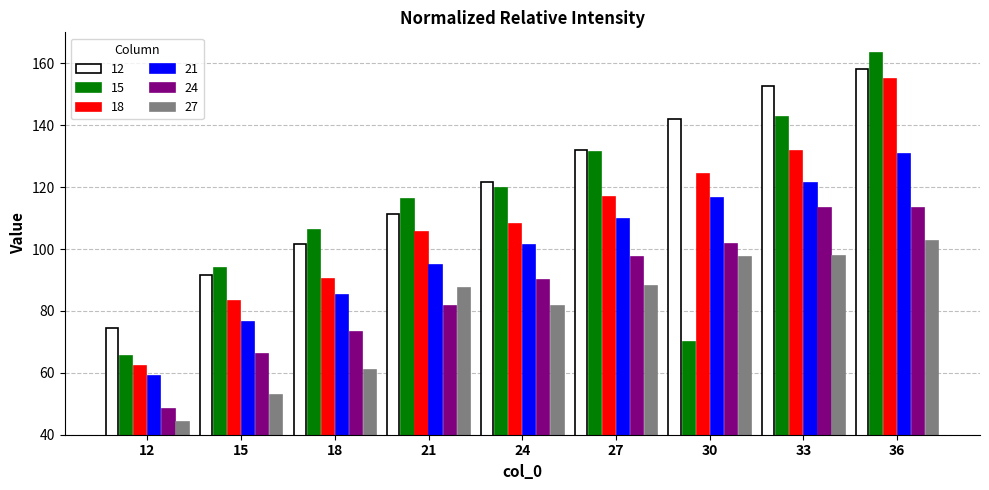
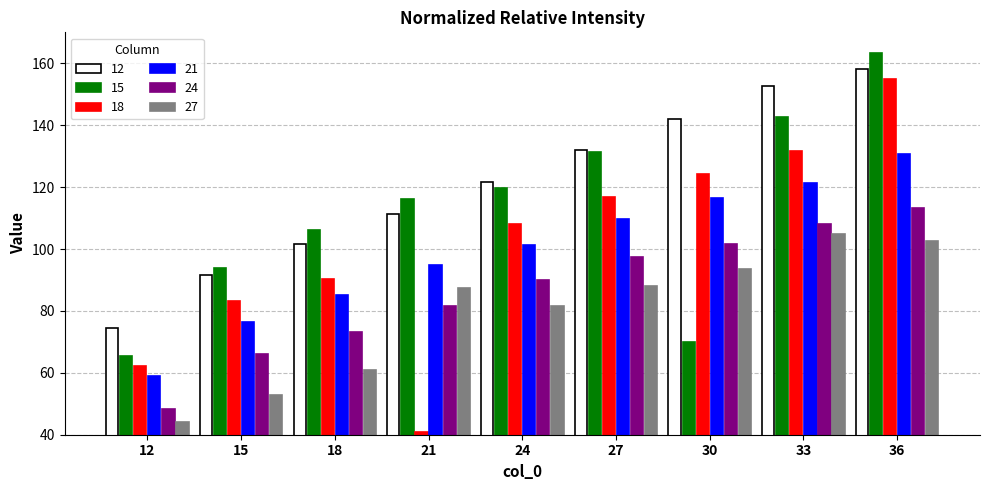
18, 21: 105 -> 41
27, 30: 97 -> 94
24, 33: 113 -> 108
27, 33: 98 -> 105
